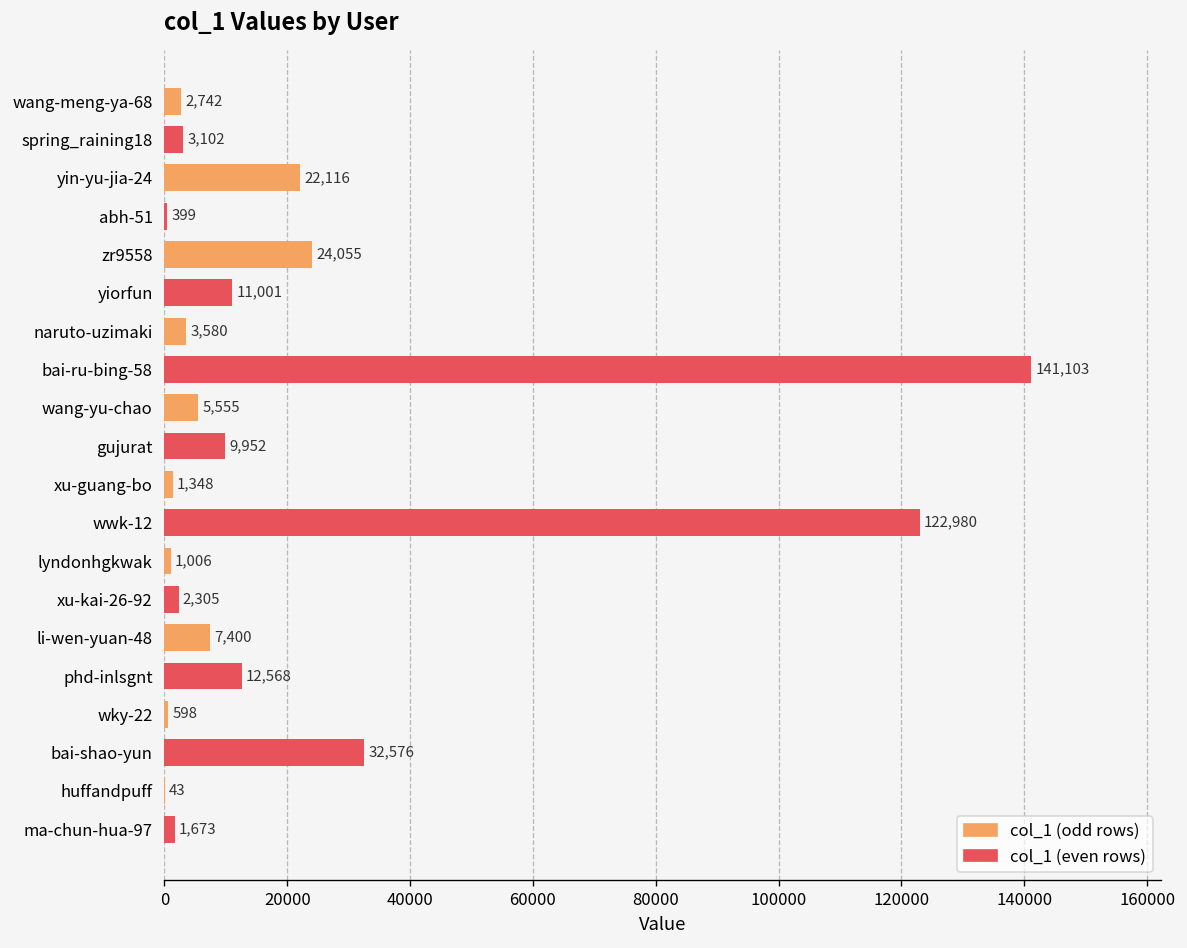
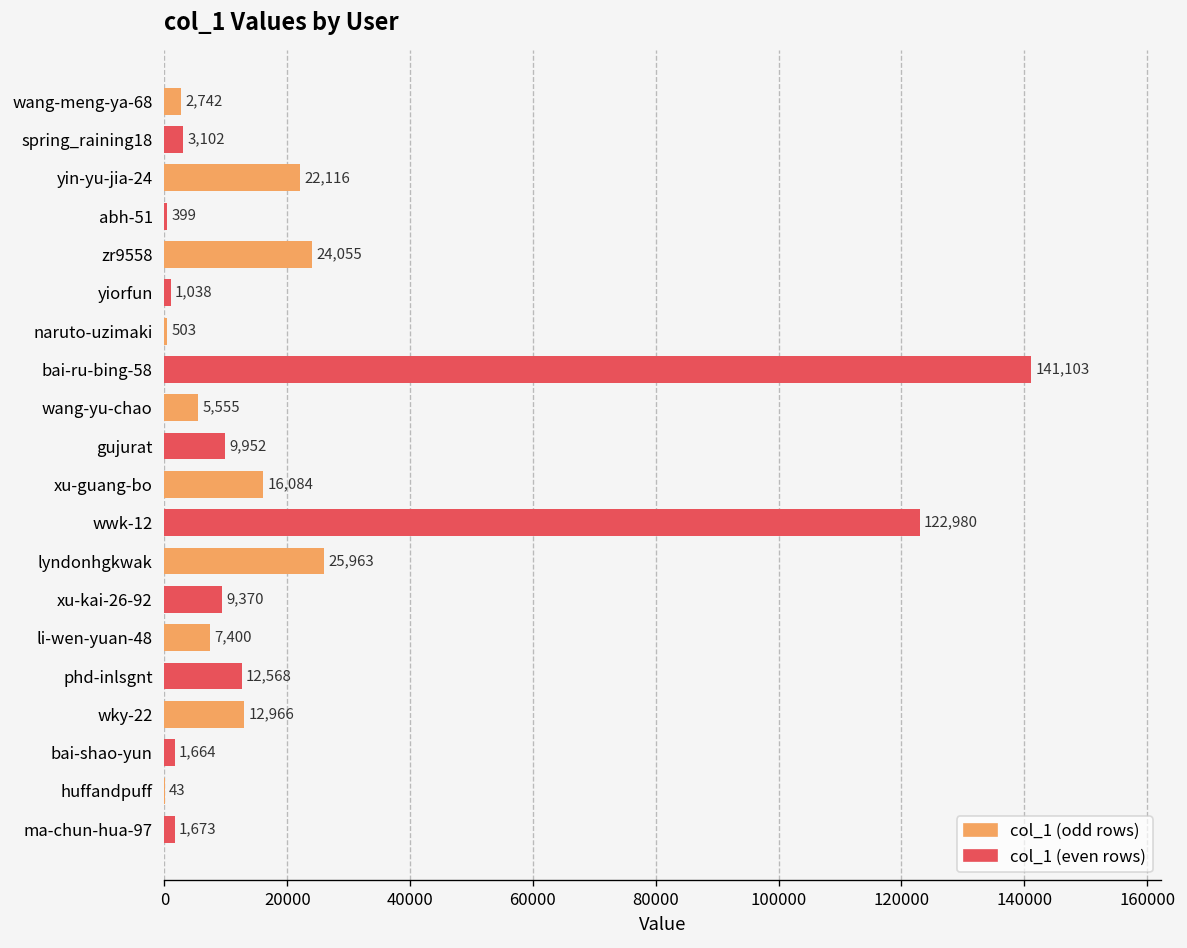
col_1 (even rows), yiorfun: 11,001 -> 1,038
col_1 (odd rows), naruto-uzimaki: 3,580 -> 503
col_1 (odd rows), xu-guang-bo: 1,348 -> 16,084
col_1 (odd rows), lyndonhgkwak: 1,006 -> 25,963
col_1 (even rows), xu-kai-26-92: 2,305 -> 9,370
col_1 (odd rows), wky-22: 598 -> 12,966
col_1 (even rows), bai-shao-yun: 32,576 -> 1,664
